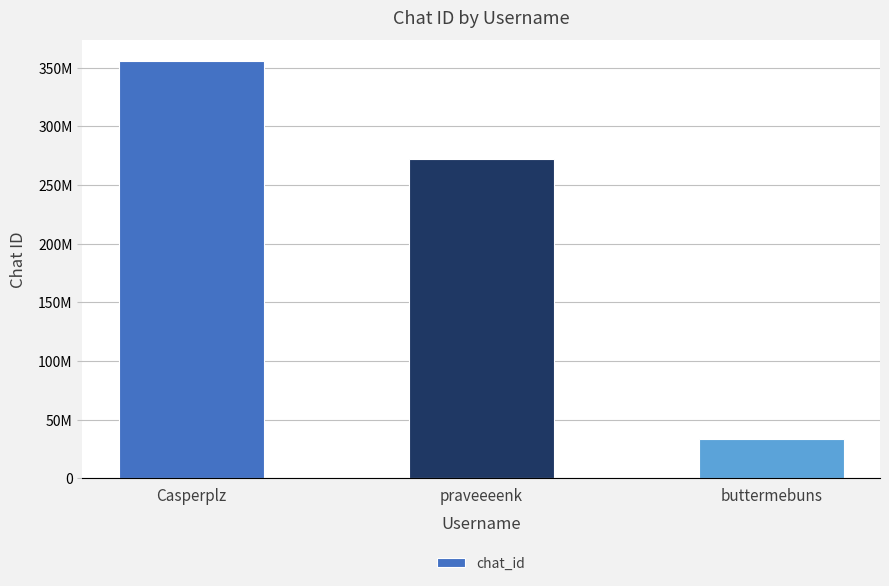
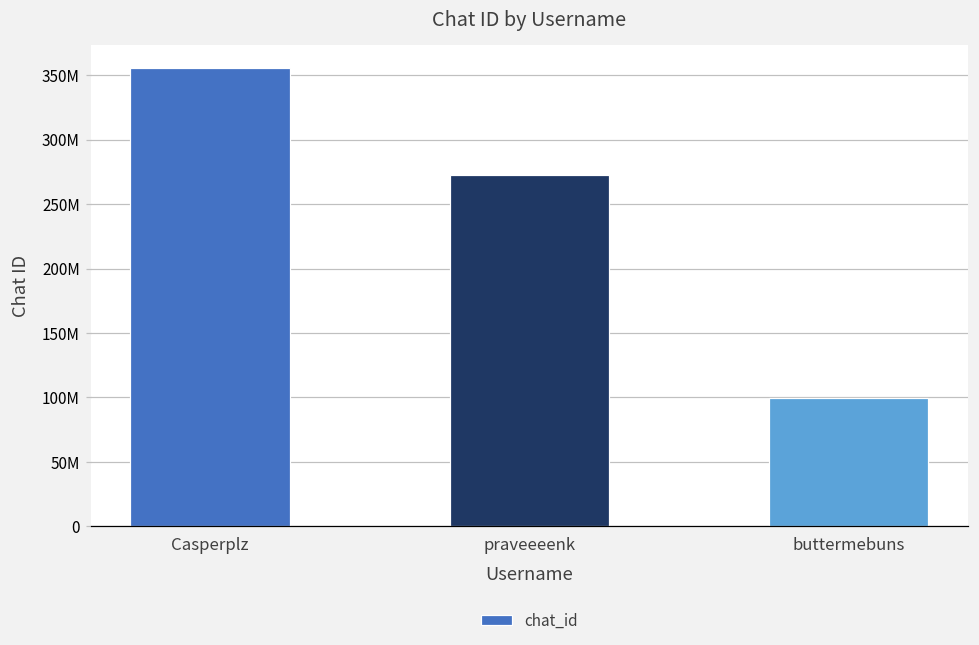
buttermebuns: 33000000 -> 99000000
